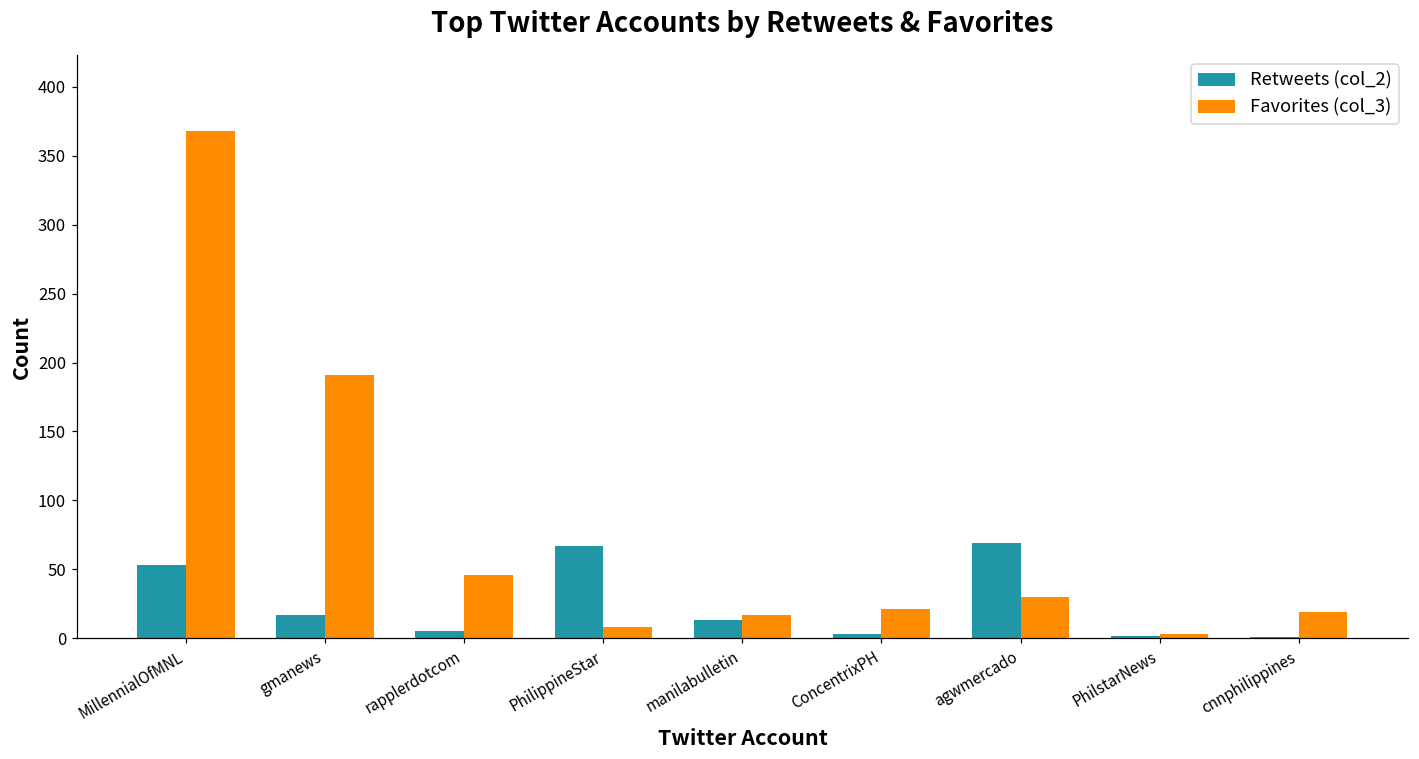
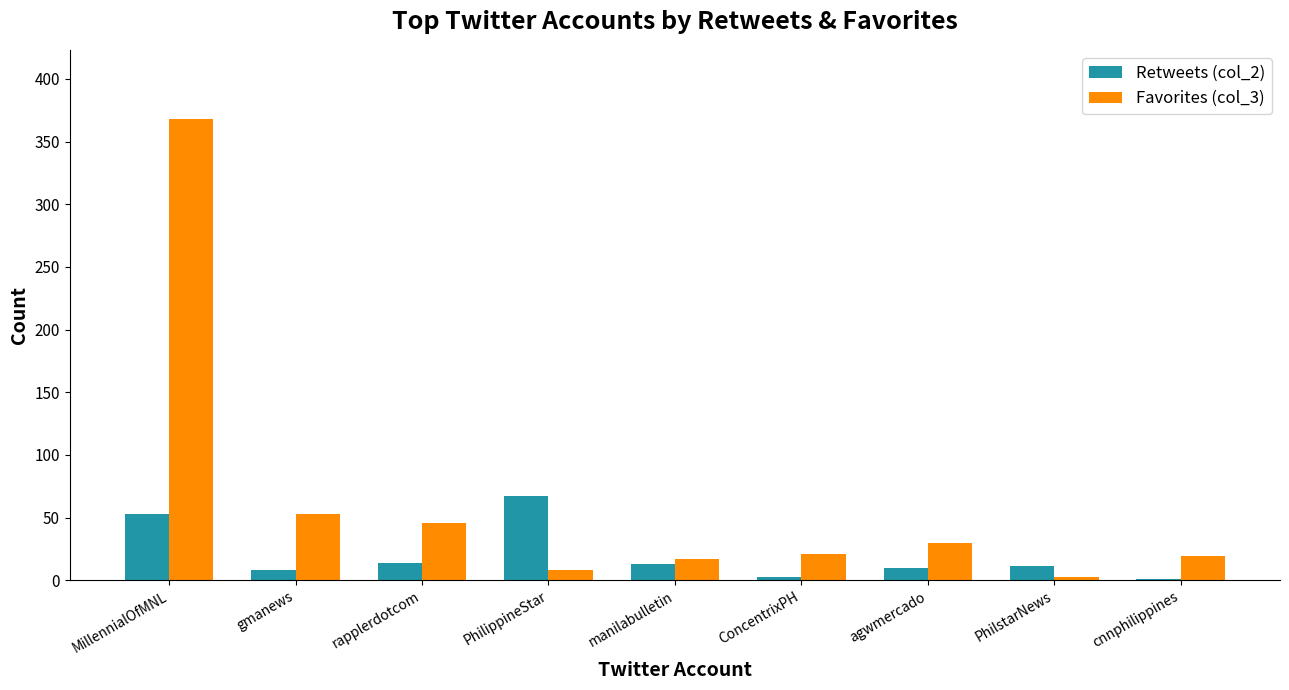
Retweets (col_2), gmanews: 17 -> 8
Favorites (col_3), gmanews: 191 -> 53
Retweets (col_2), rapplerdotcom: 5 -> 14
Retweets (col_2), agwmercado: 69 -> 10
Retweets (col_2), PhilstarNews: 2 -> 11
